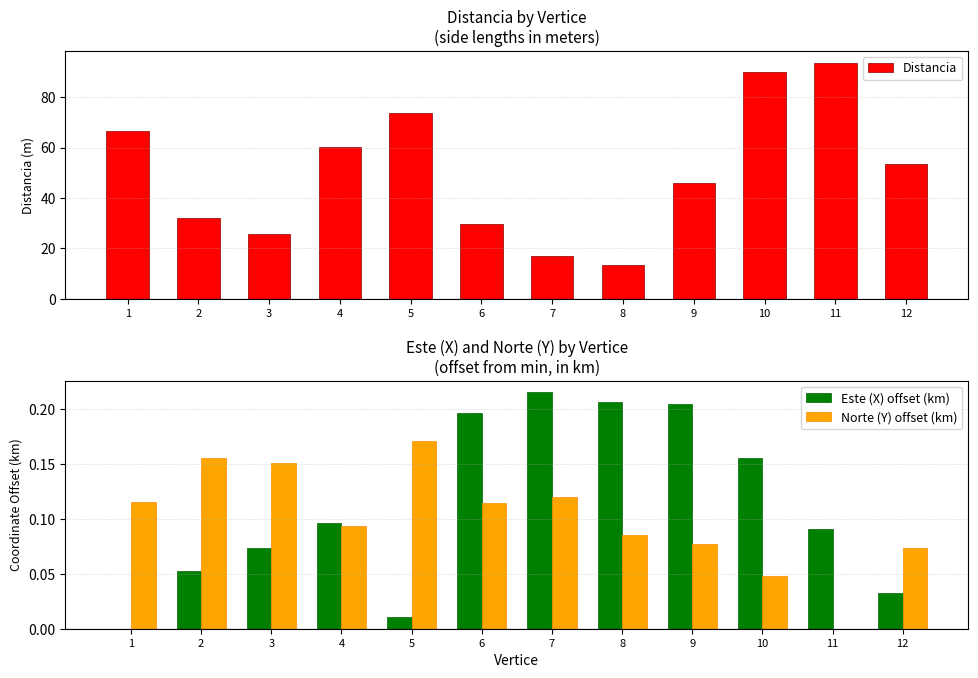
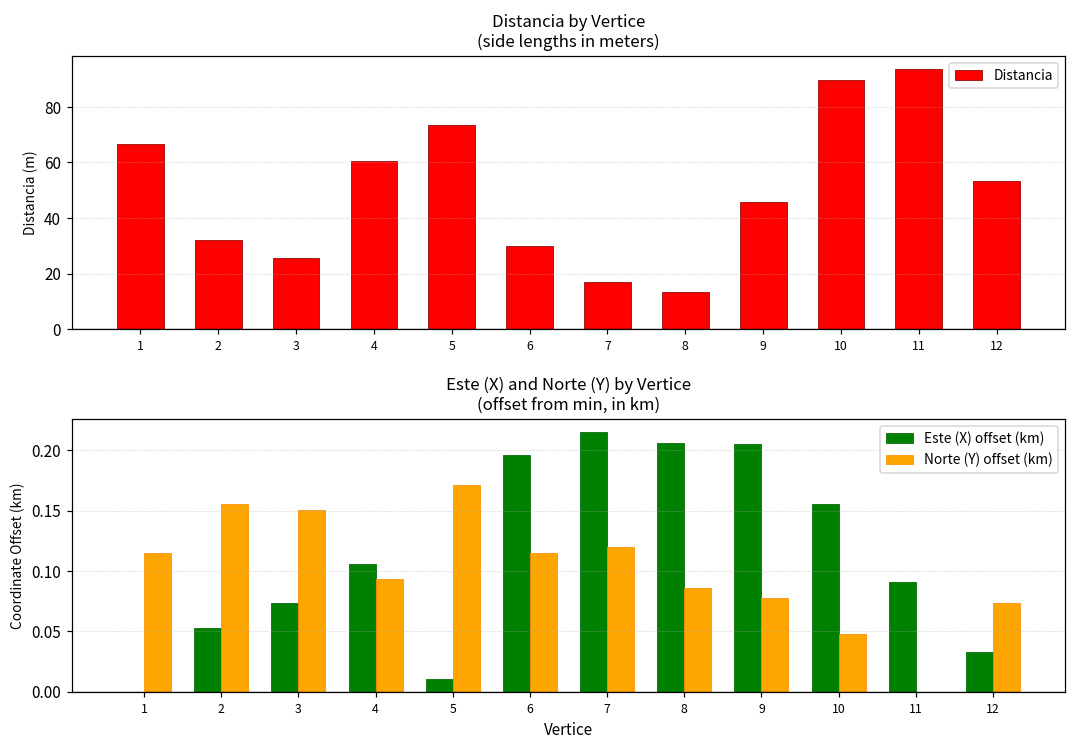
Este (X) and Norte (Y) by Vertice (offset from min, in km), Este (X) offset (km), 4: 0.096 -> 0.105
